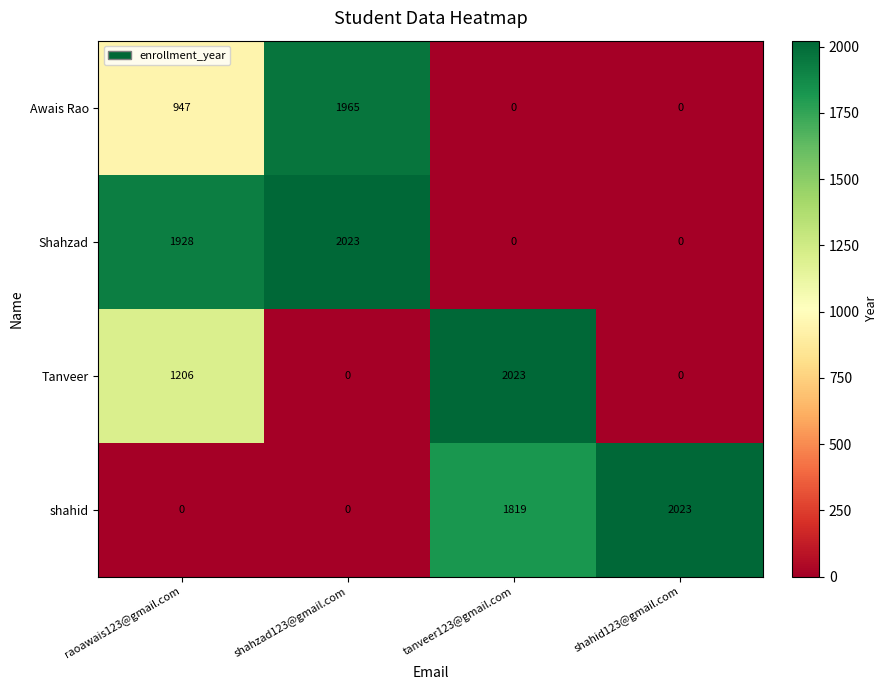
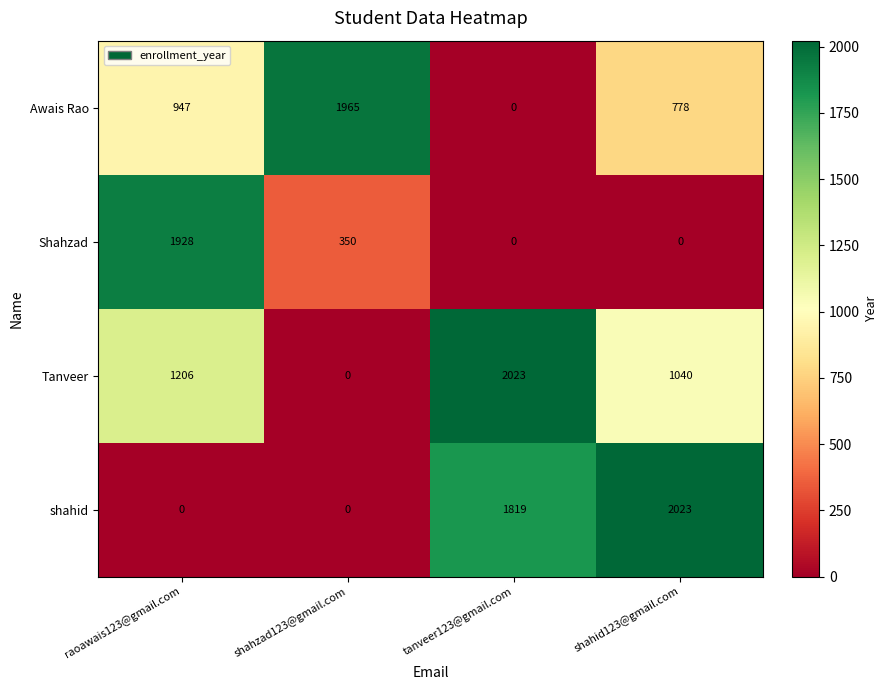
Awais Rao, shahid123@gmail.com: 0 -> 778
Shahzad, shahzad123@gmail.com: 2023 -> 350
Tanveer, shahid123@gmail.com: 0 -> 1040
